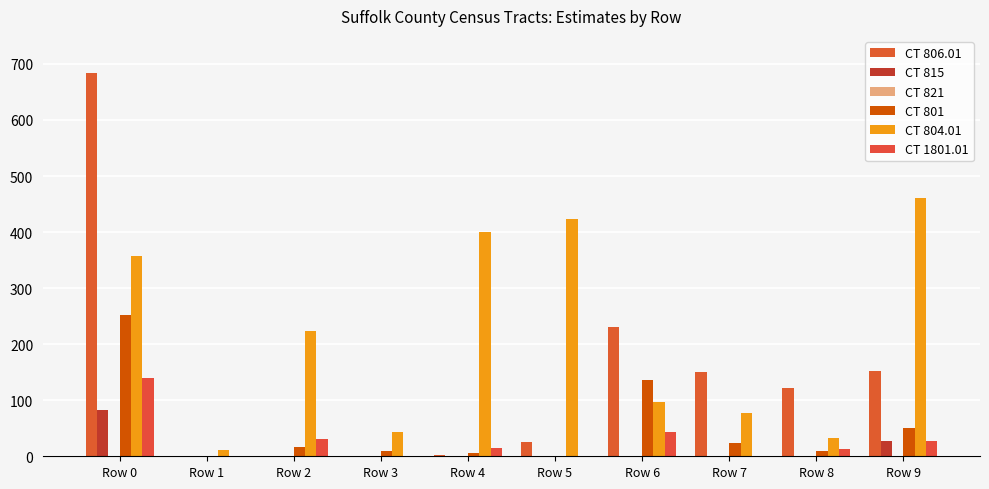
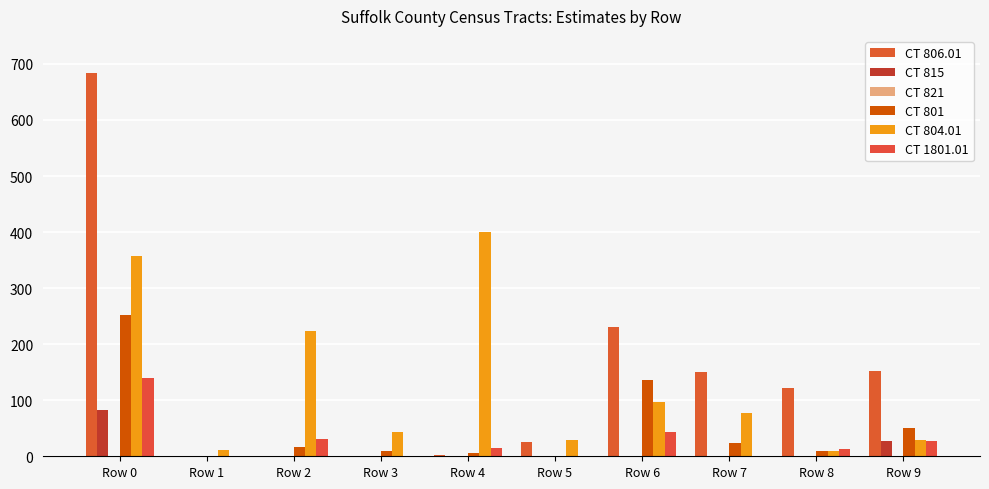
CT 804.01, Row 5: 420 -> 30
CT 804.01, Row 8: 30 -> 10
CT 804.01, Row 9: 460 -> 30
